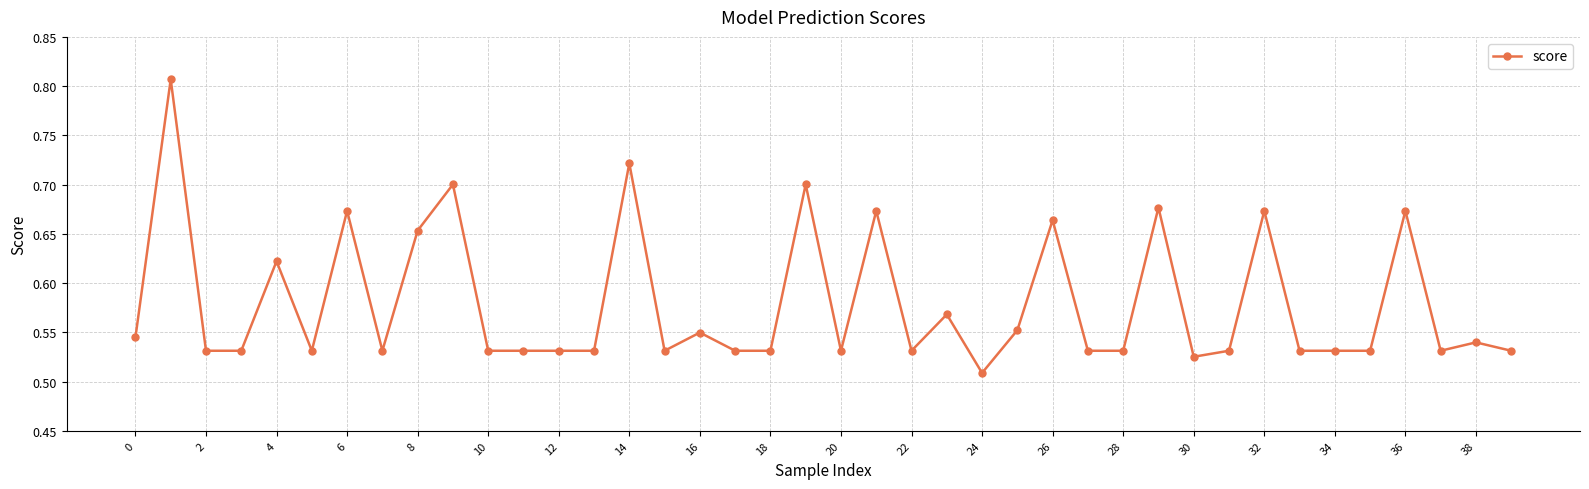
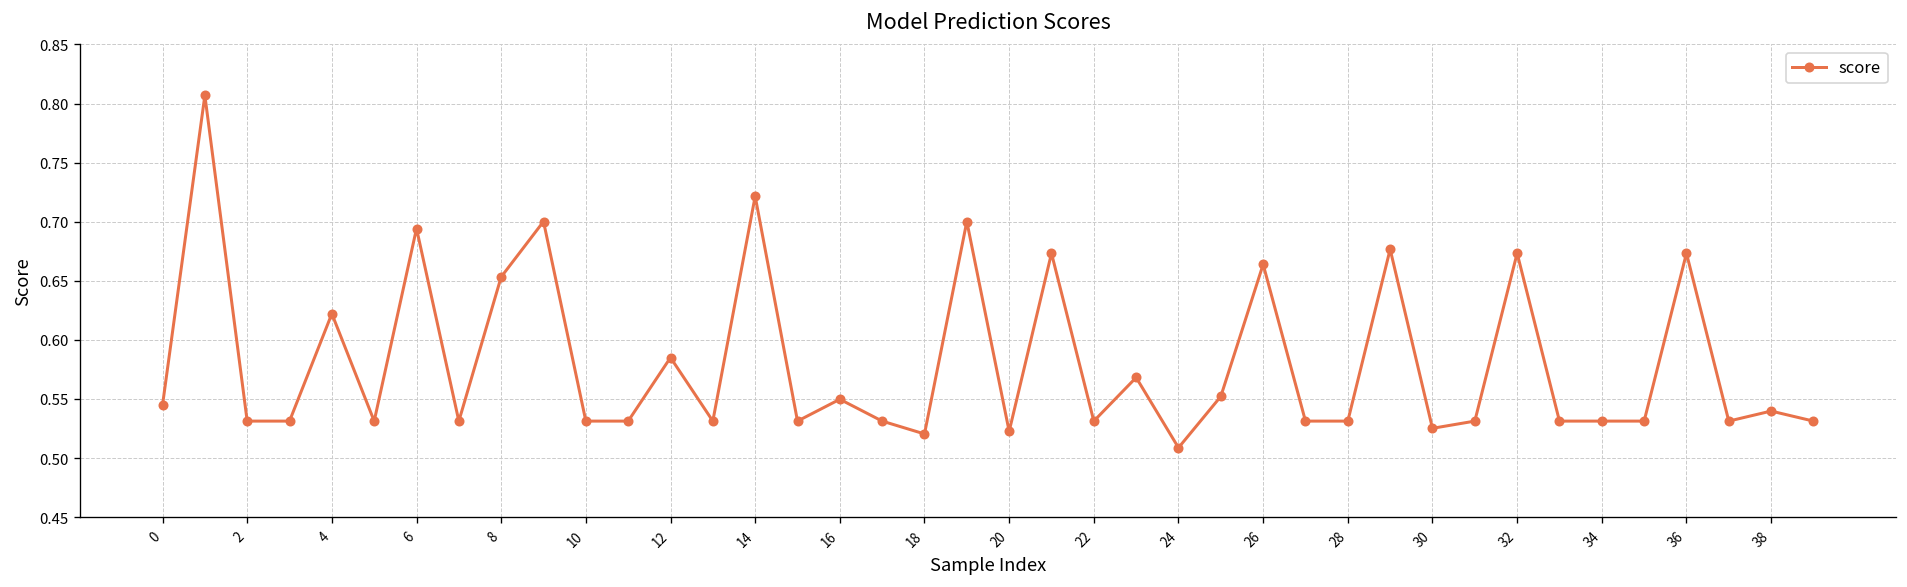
6: 0.67 -> 0.69
12: 0.53 -> 0.59
18: 0.53 -> 0.52
20: 0.53 -> 0.52
